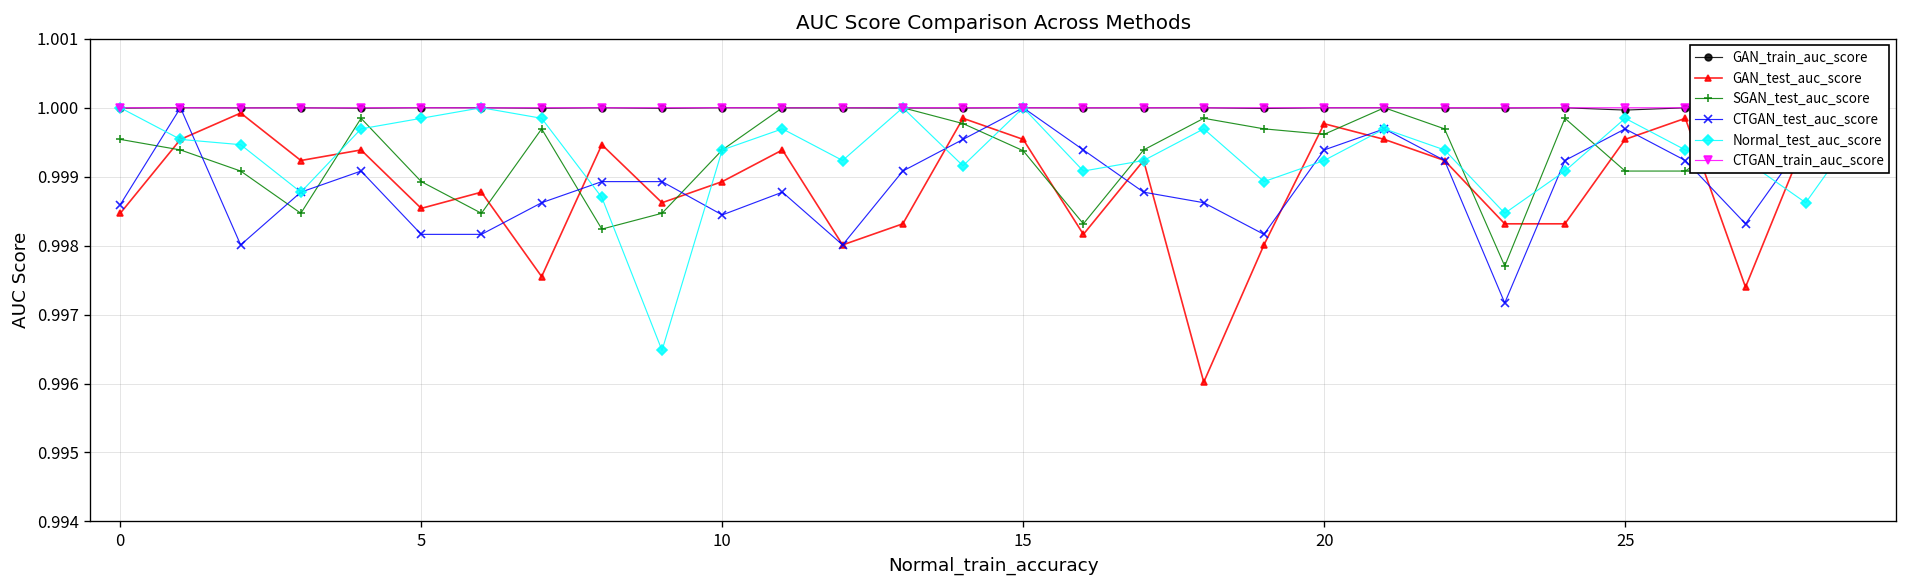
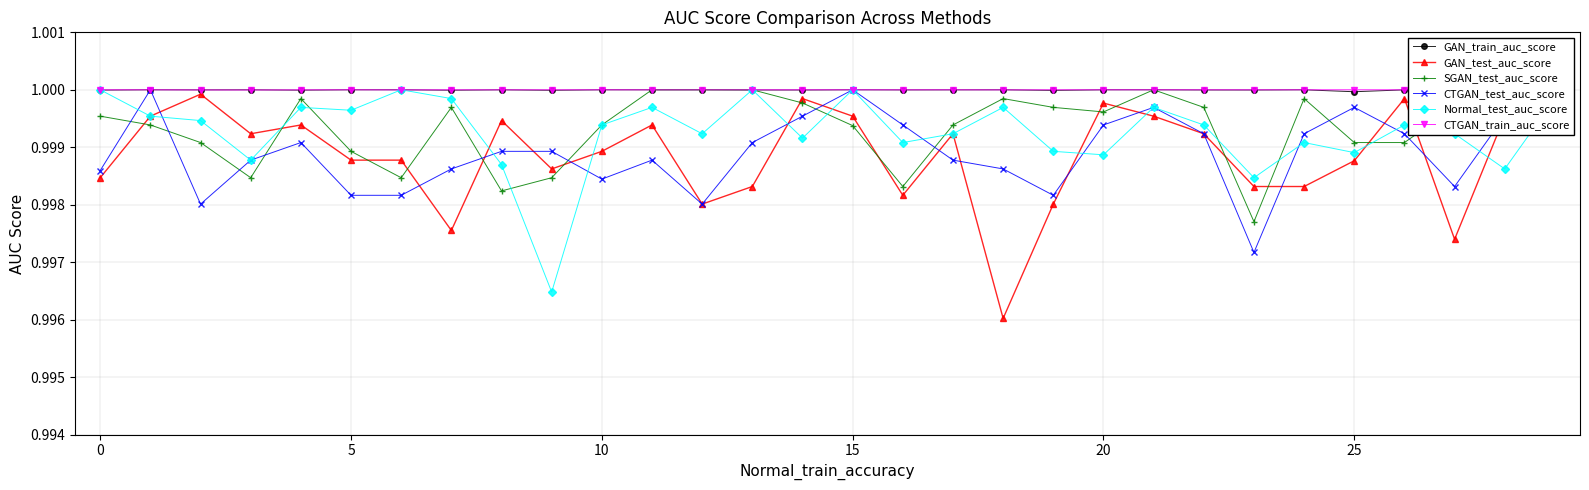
GAN_test_auc_score, 5: 0.9985 -> 0.9988
Normal_test_auc_score, 5: 0.9998 -> 0.9996
Normal_test_auc_score, 20: 0.9992 -> 0.9989
GAN_test_auc_score, 25: 0.9995 -> 0.9988
Normal_test_auc_score, 25: 0.9998 -> 0.9989
